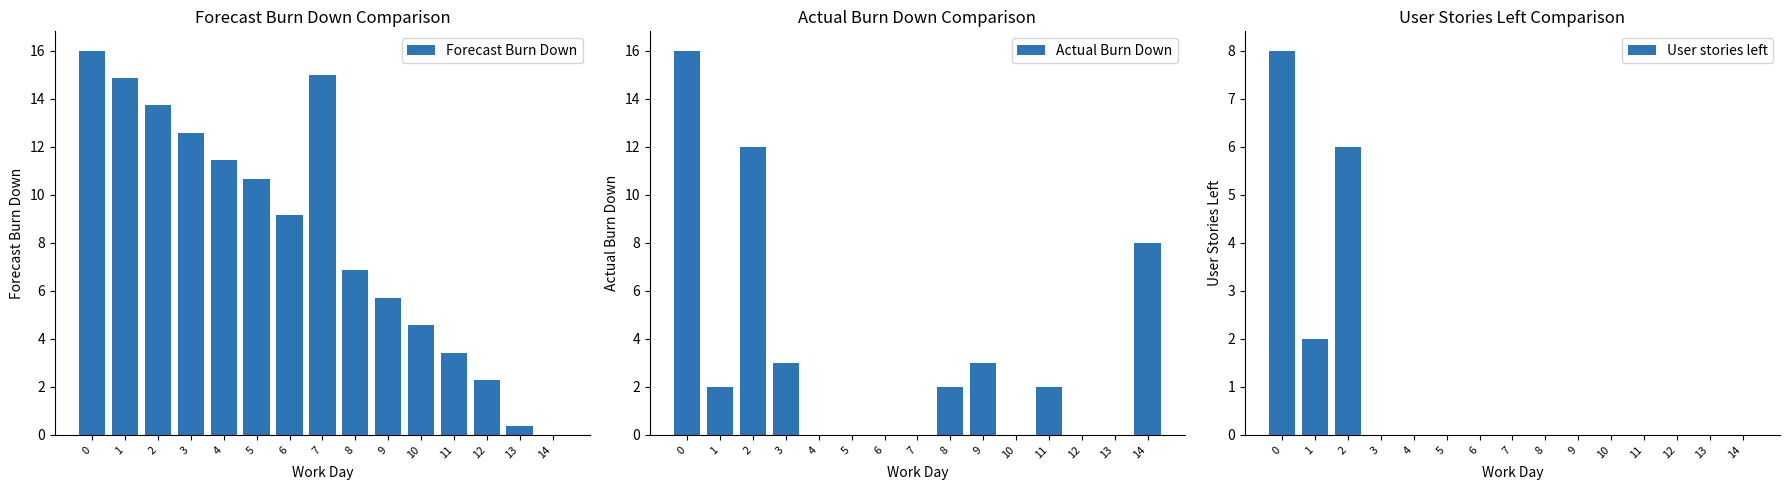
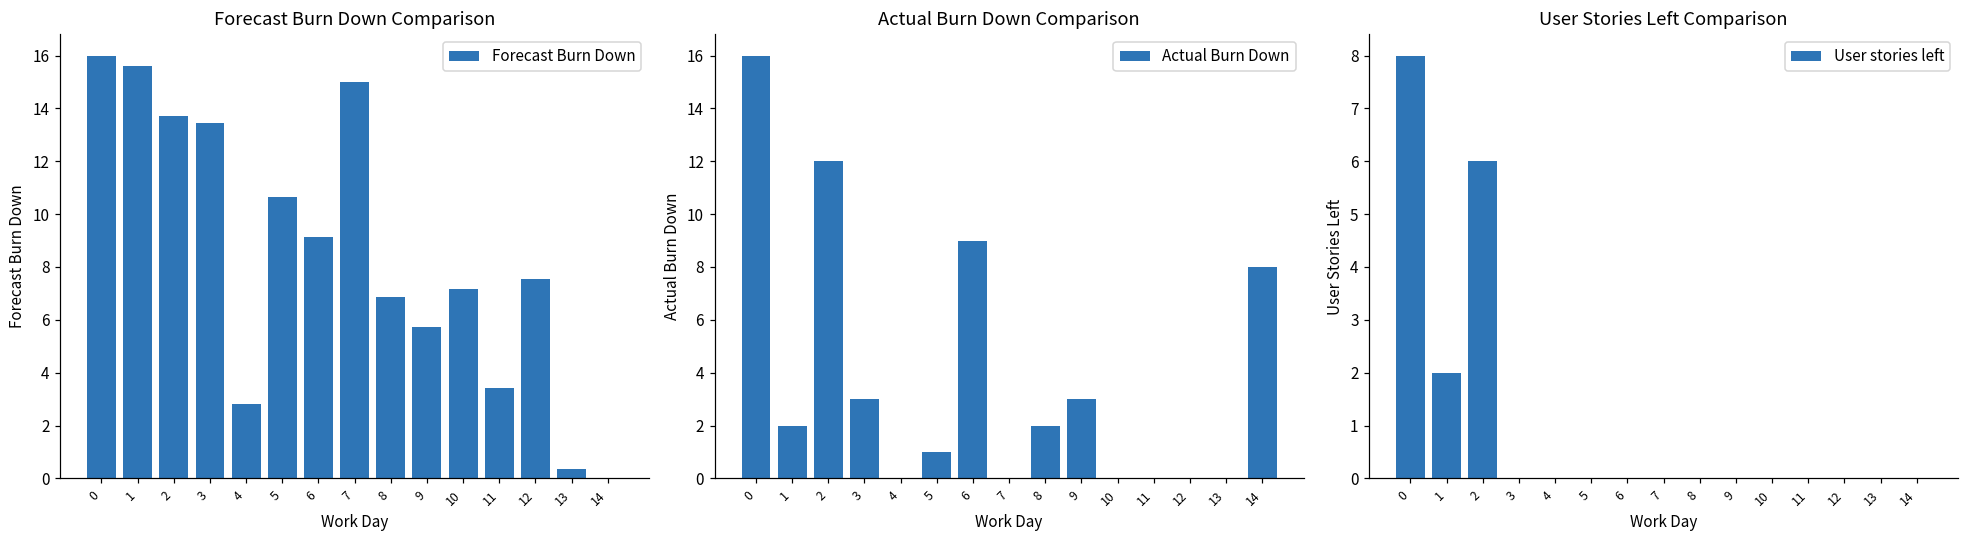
Forecast Burn Down Comparison, 1: 14.9 -> 15.6
Forecast Burn Down Comparison, 3: 12.6 -> 13.5
Forecast Burn Down Comparison, 4: 11.4 -> 2.8
Forecast Burn Down Comparison, 10: 4.6 -> 7.2
Forecast Burn Down Comparison, 12: 2.3 -> 7.6
Actual Burn Down Comparison, 5: 0 -> 1
Actual Burn Down Comparison, 6: 0 -> 9
Actual Burn Down Comparison, 11: 2 -> 0
